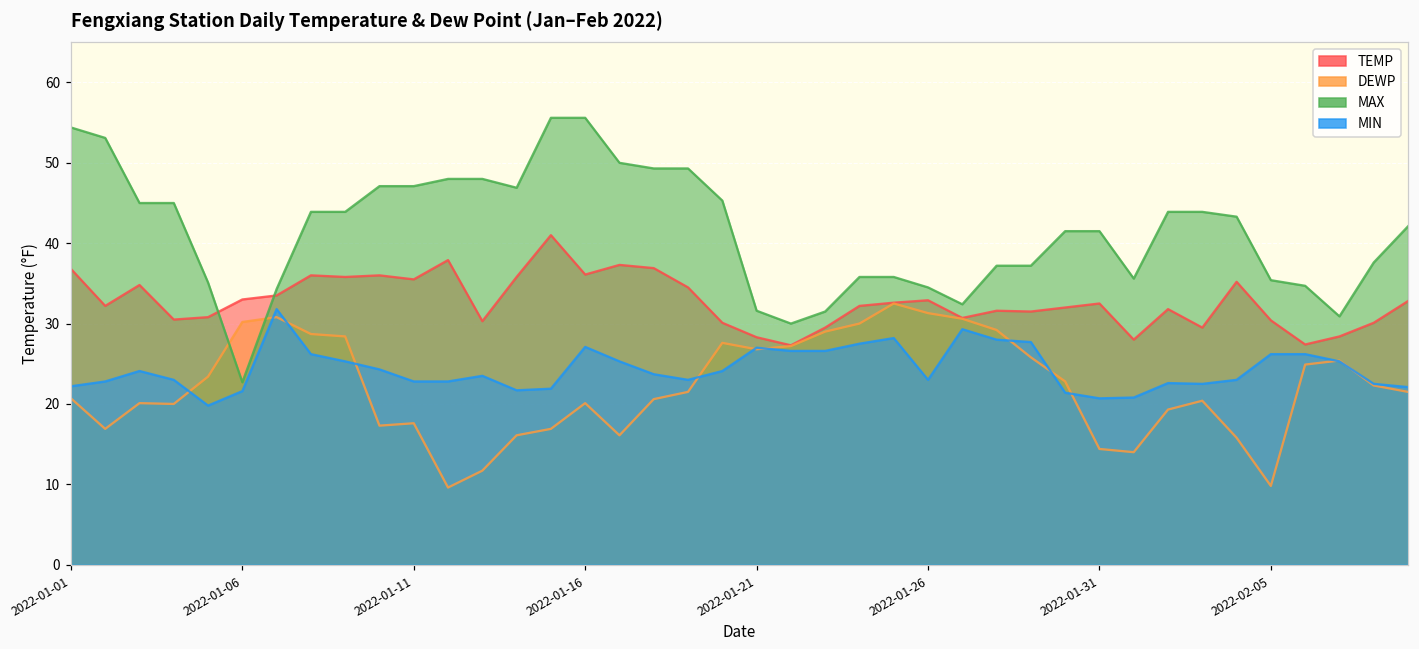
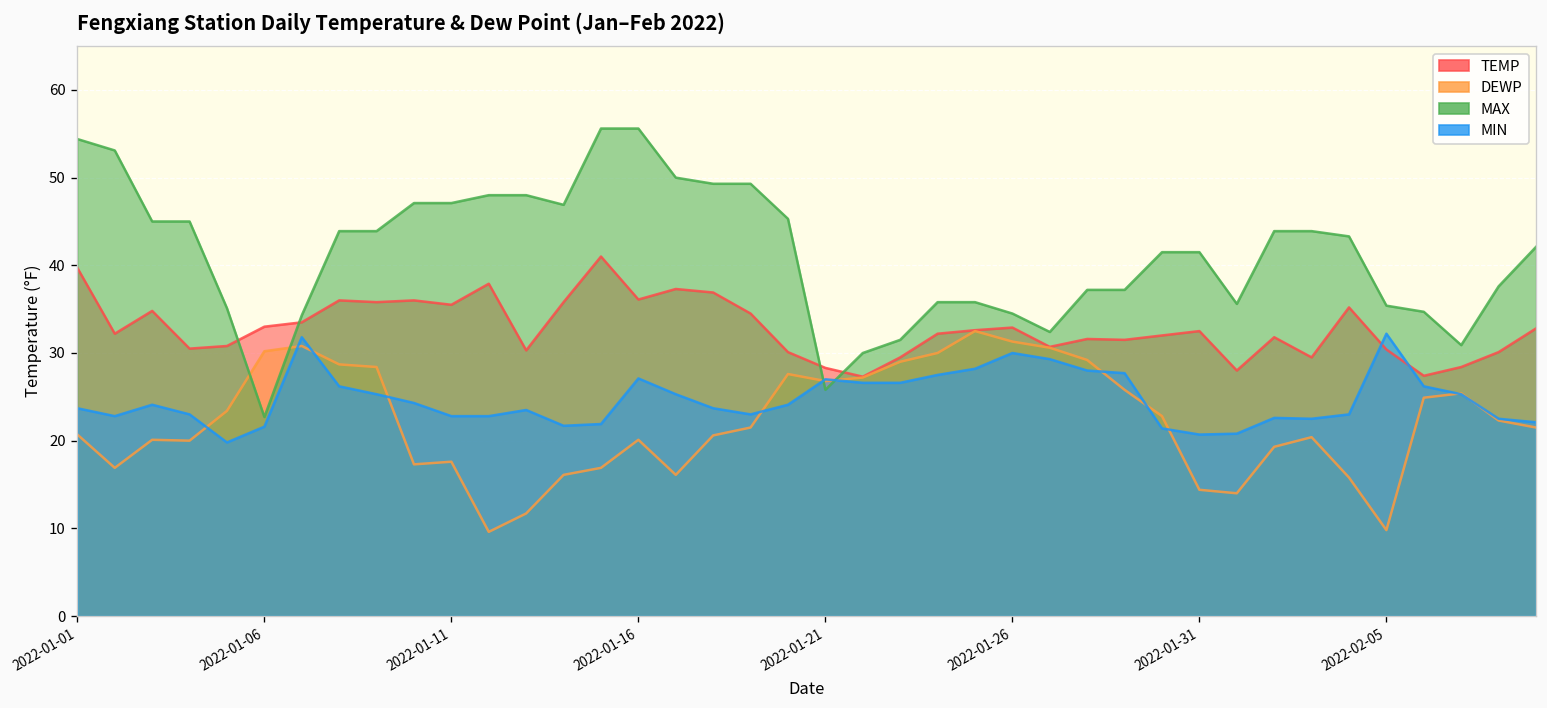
TEMP, 2022-01-01: 37 -> 40
MIN, 2022-01-01: 22 -> 24
MAX, 2022-01-21: 32 -> 26
MIN, 2022-01-26: 23 -> 30
MIN, 2022-02-05: 26 -> 32
